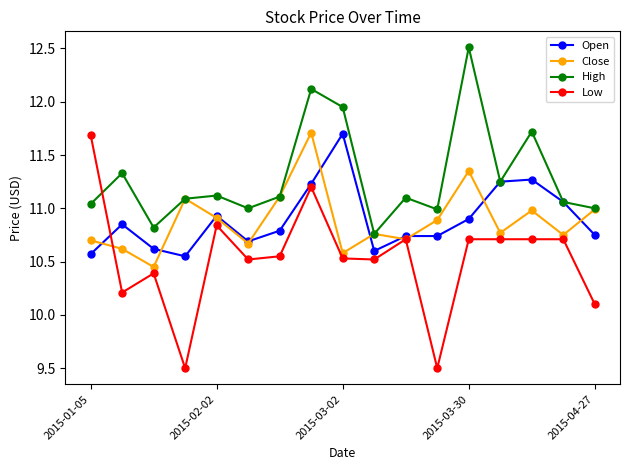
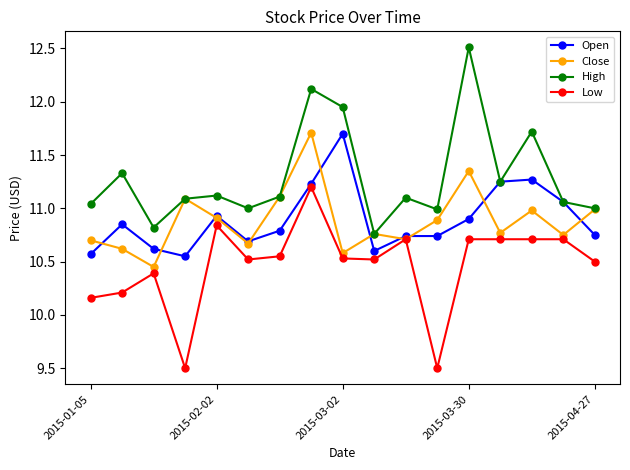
Low, 2015-01-05: 11.69 -> 10.16
Low, 2015-04-27: 10.1 -> 10.5
